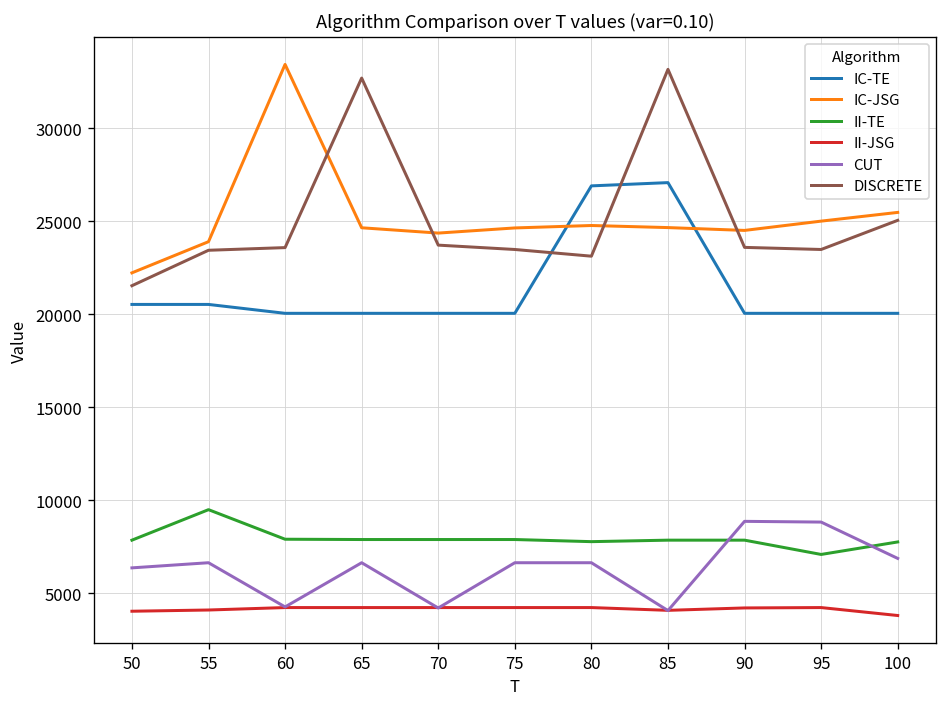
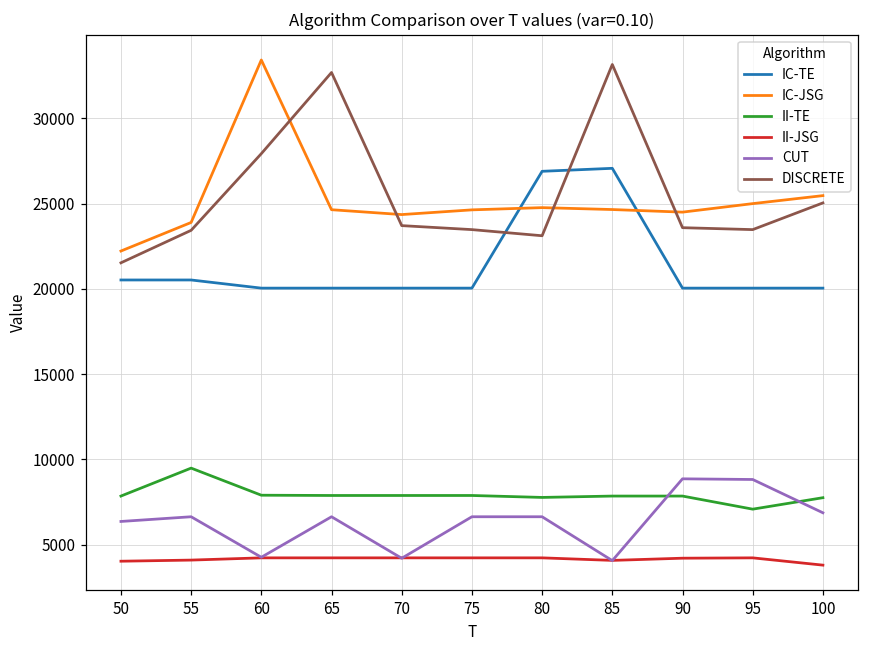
DISCRETE, 60: 23600 -> 27900
